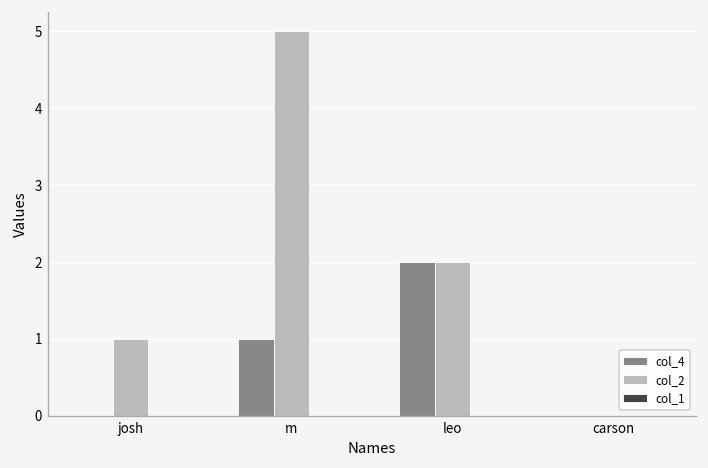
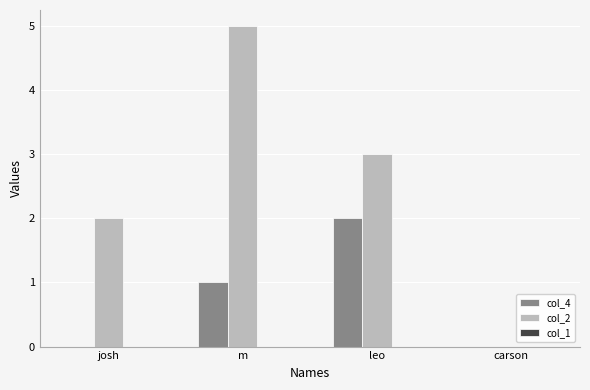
col_2, josh: 1 -> 2
col_2, leo: 2 -> 3
